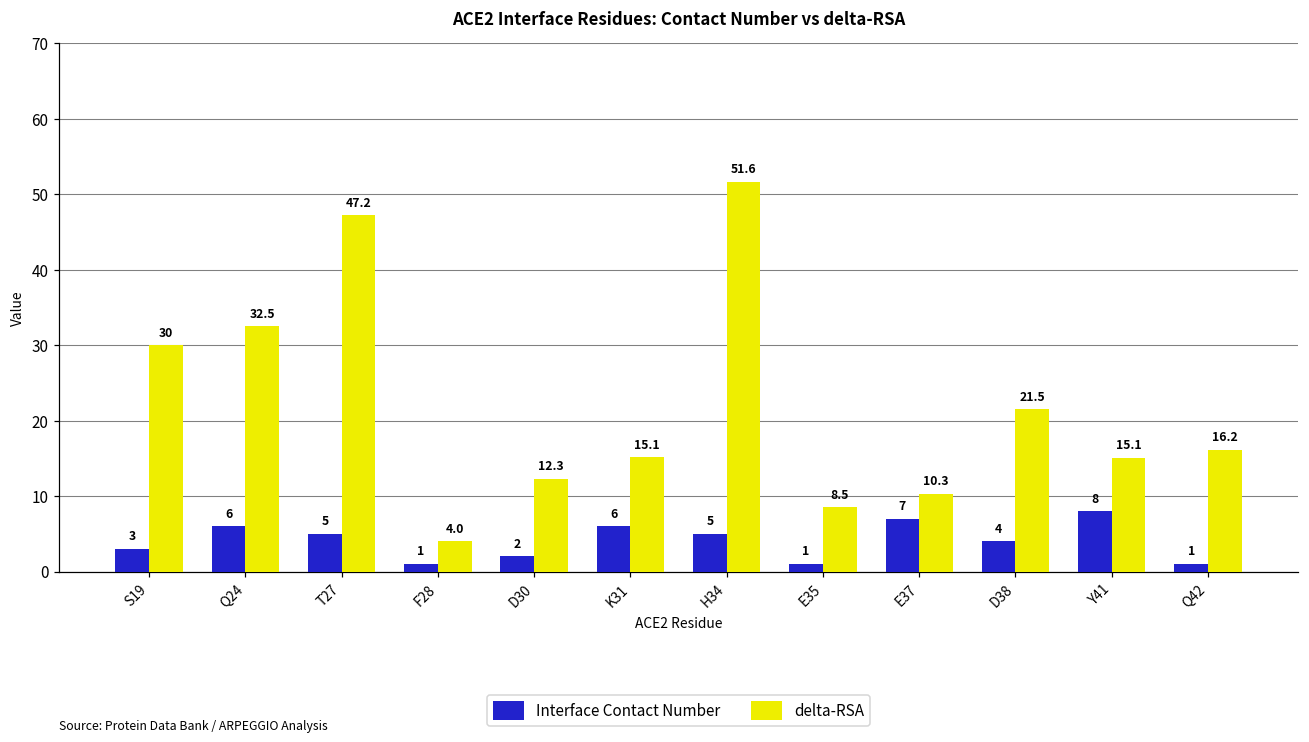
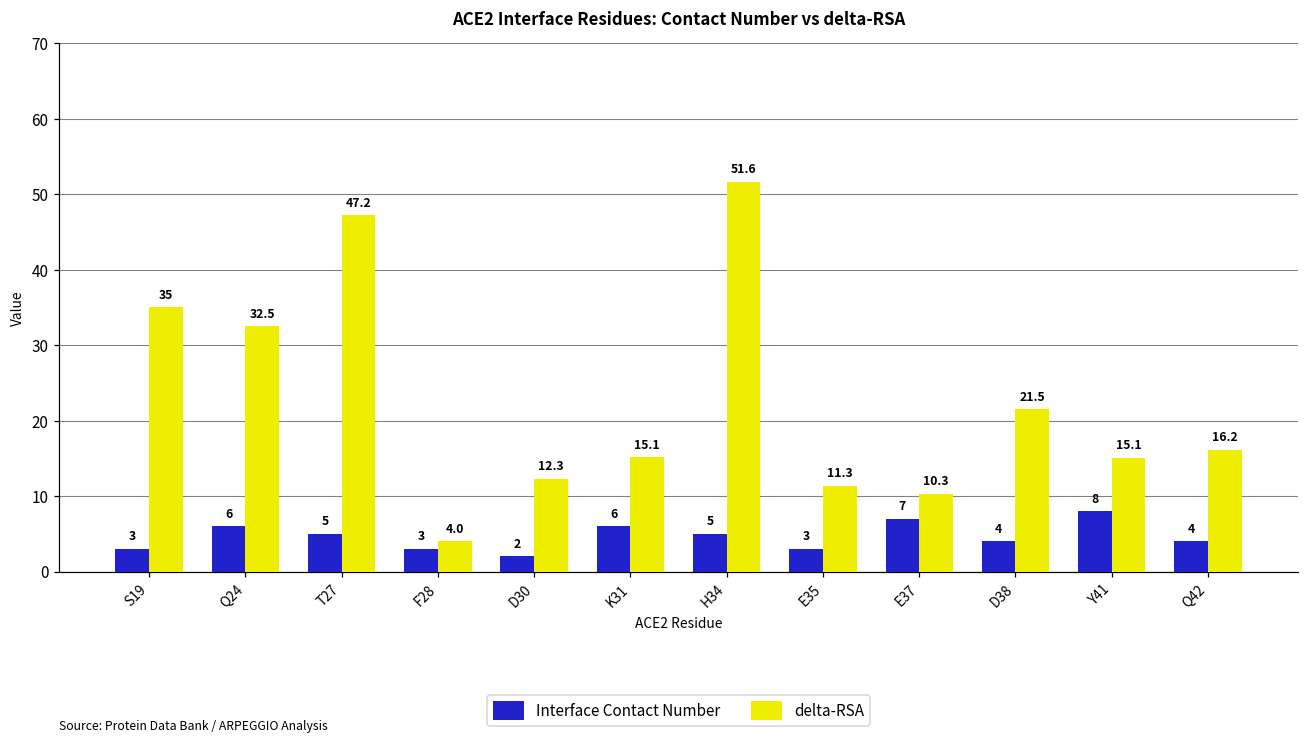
delta-RSA, S19: 30 -> 35
Interface Contact Number, F28: 1 -> 3
Interface Contact Number, E35: 1 -> 3
delta-RSA, E35: 8.5 -> 11.3
Interface Contact Number, Q42: 1 -> 4
